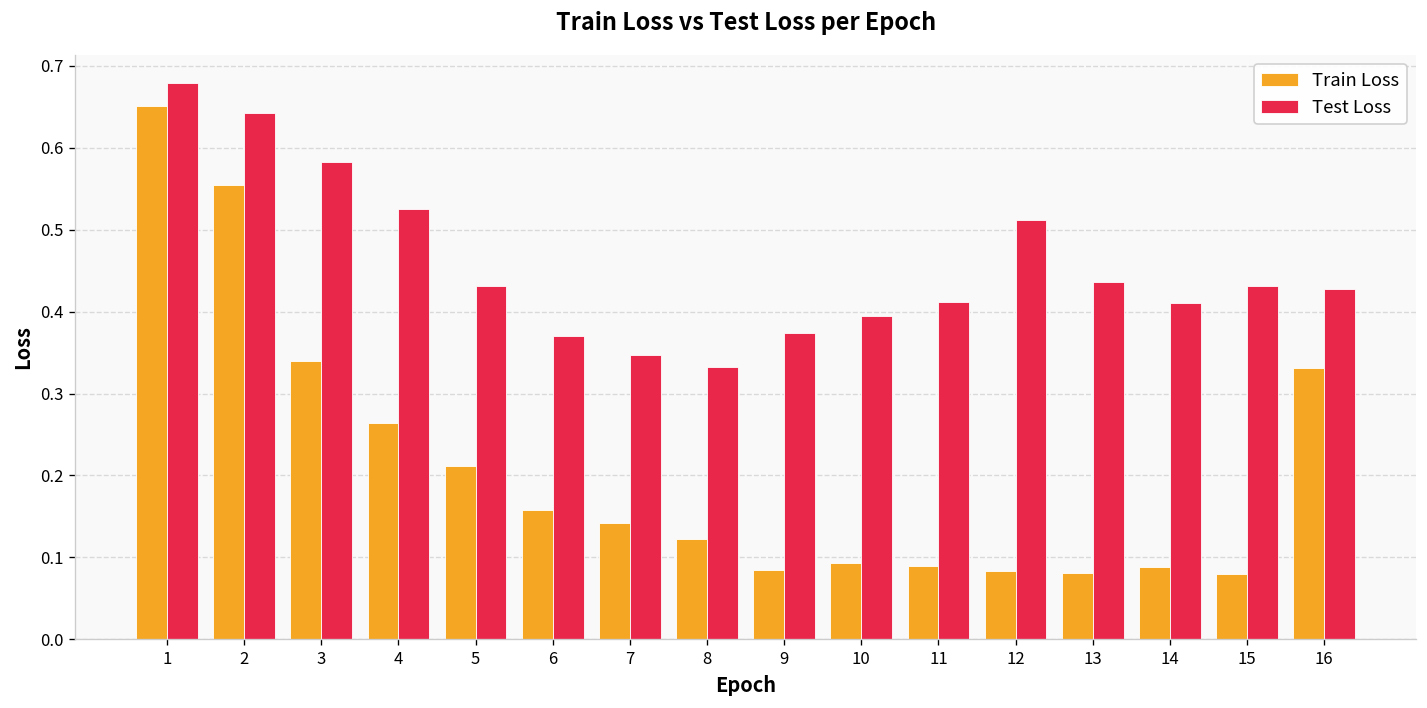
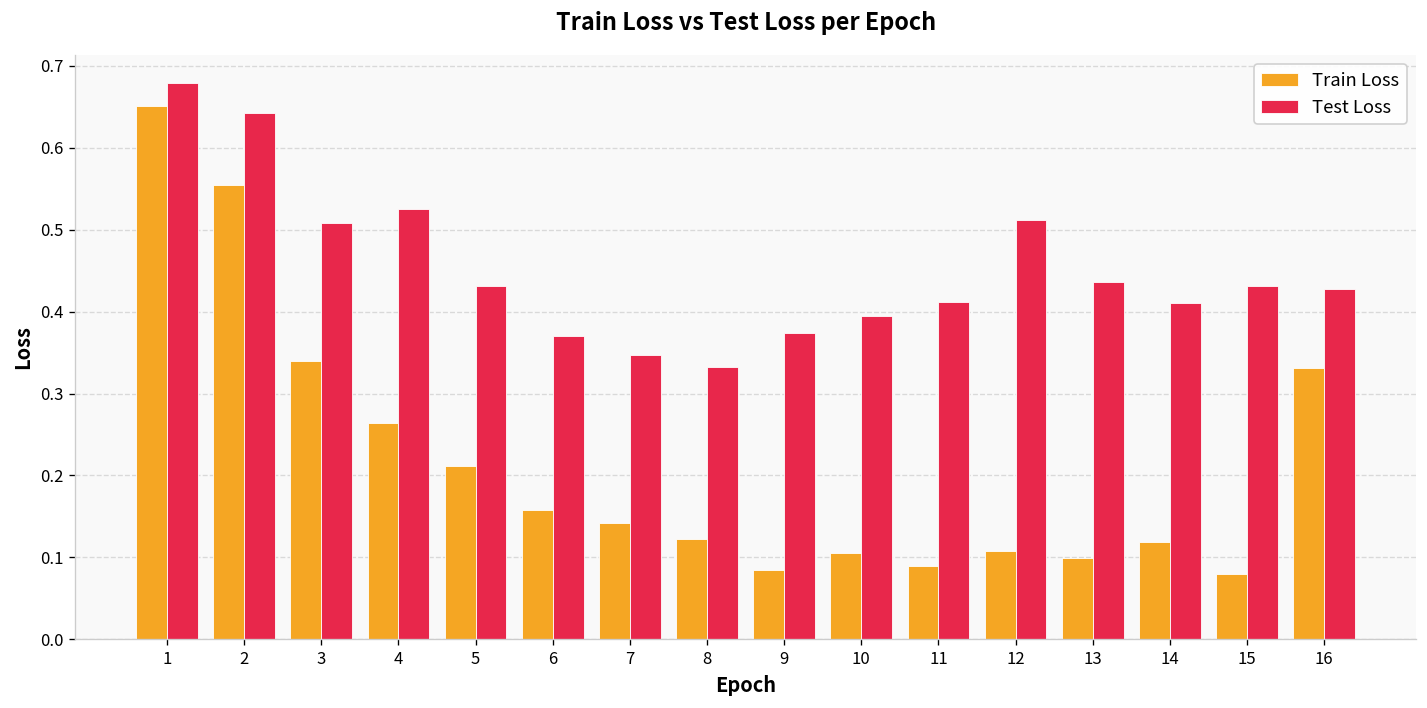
Test Loss, 3: 0.58 -> 0.51
Train Loss, 10: 0.09 -> 0.11
Train Loss, 12: 0.08 -> 0.11
Train Loss, 13: 0.08 -> 0.10
Train Loss, 14: 0.09 -> 0.12
